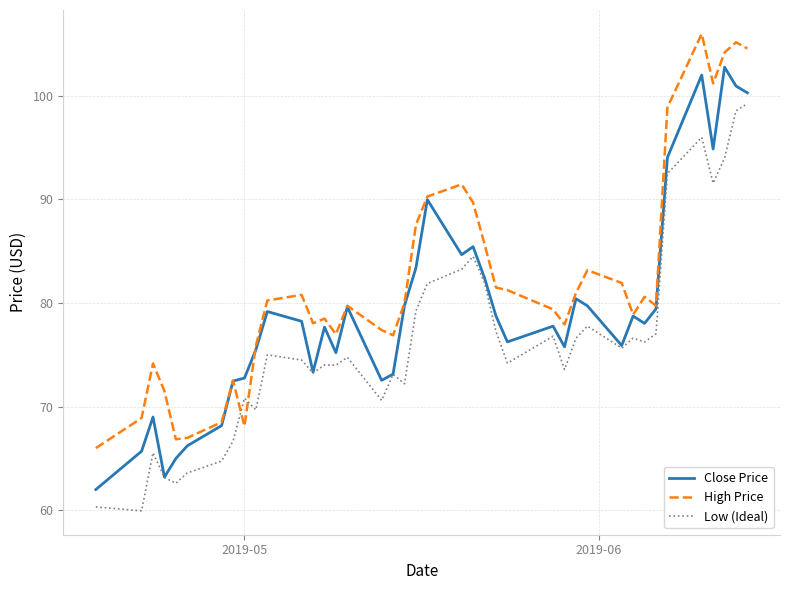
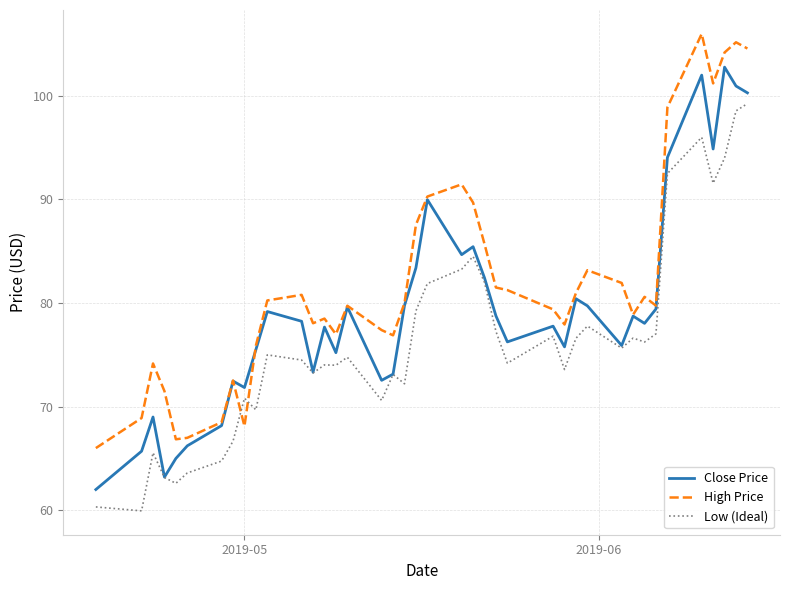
Close Price, 2019-05: 72.8 -> 71.8
